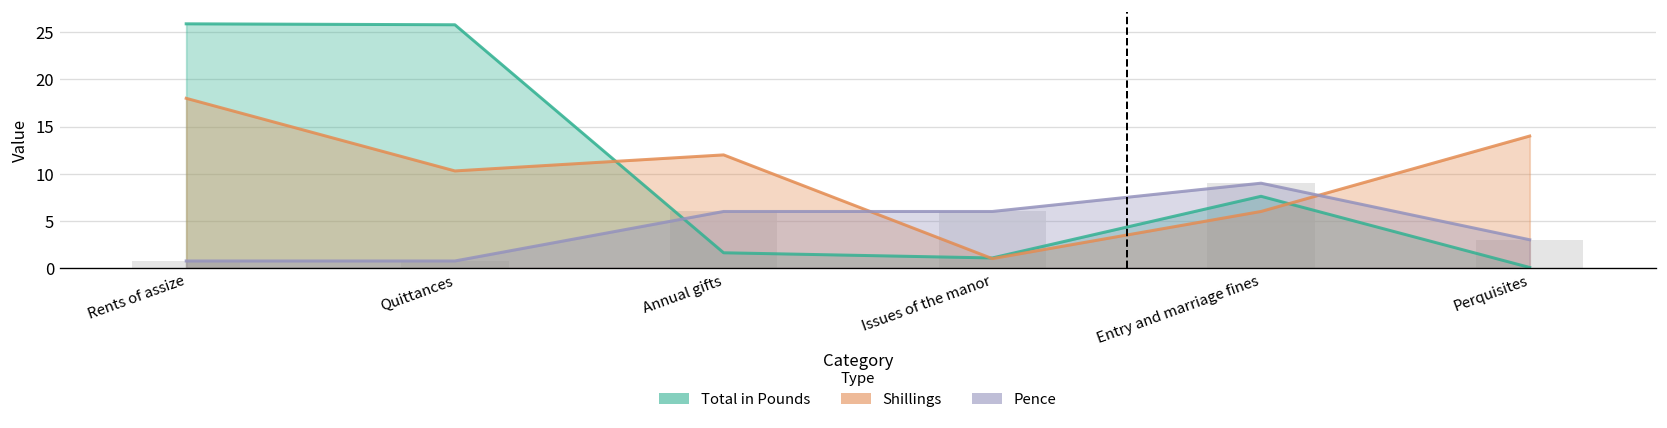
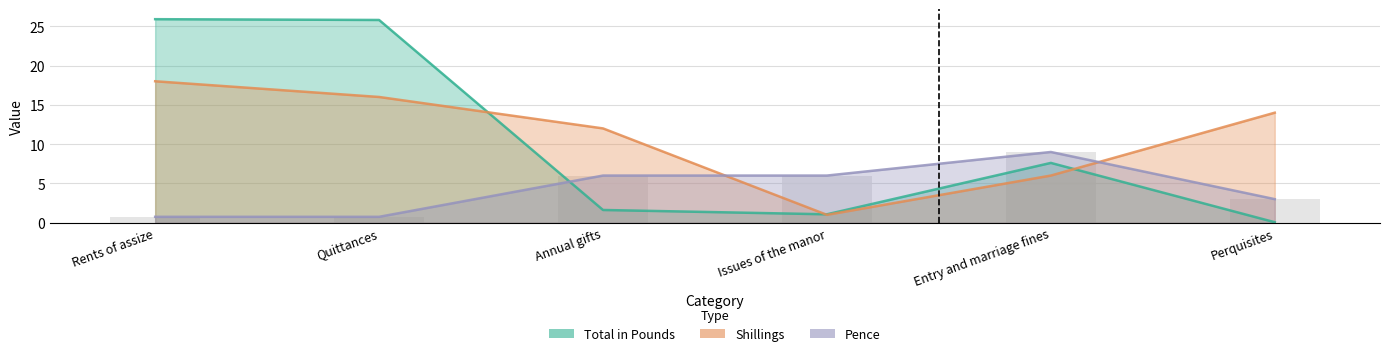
Shillings, Quittances: 10 -> 16
